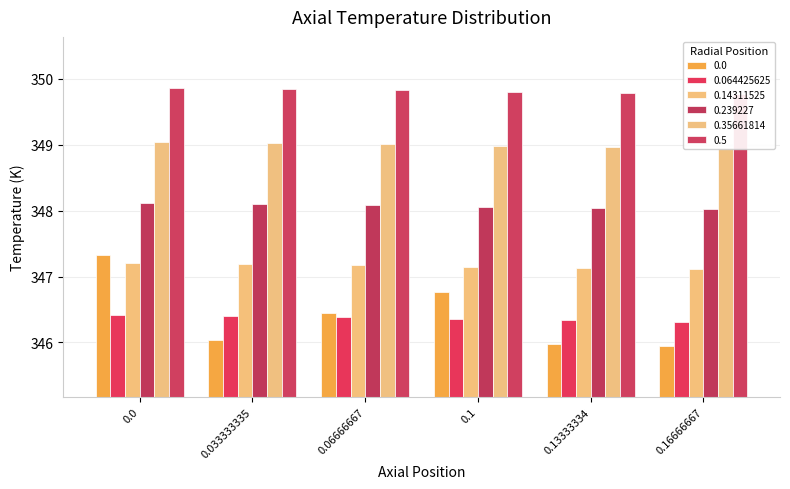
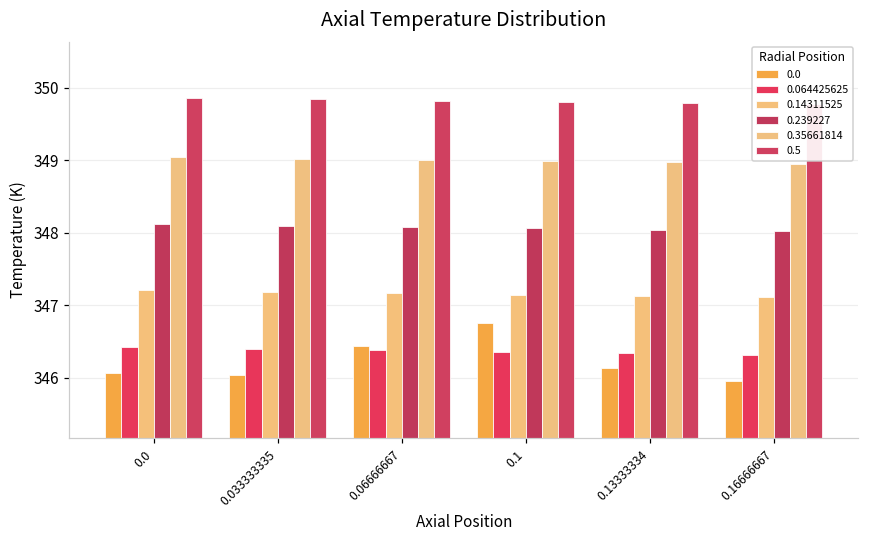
0.0, 0.0: 347.3 -> 346.1
0.0, 0.13333334: 346.0 -> 346.1
